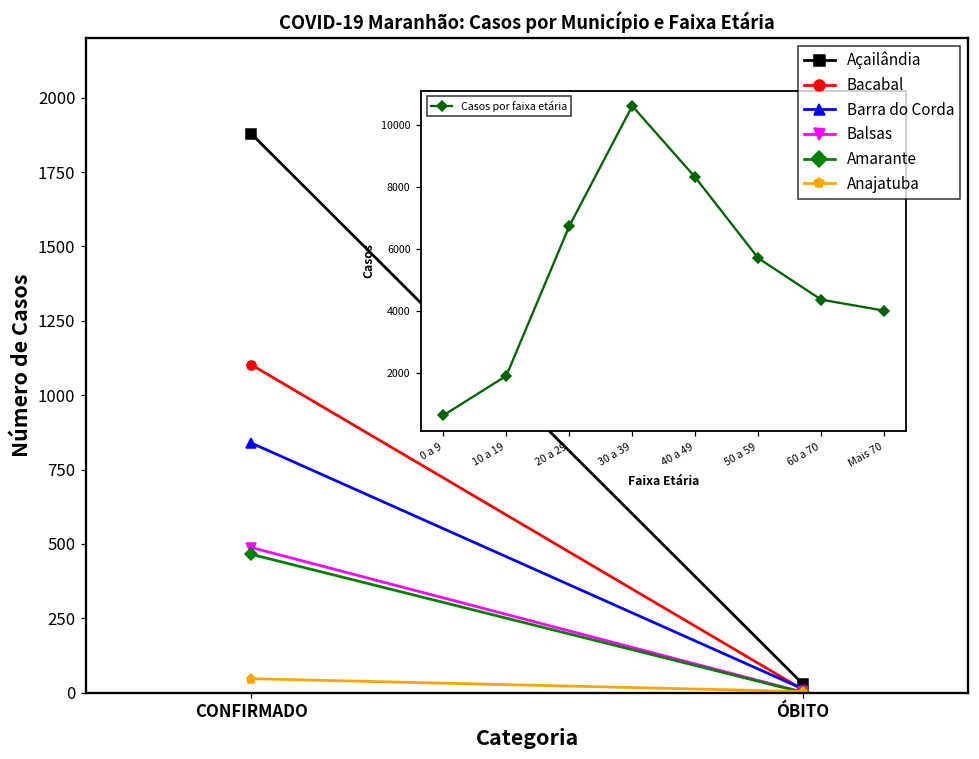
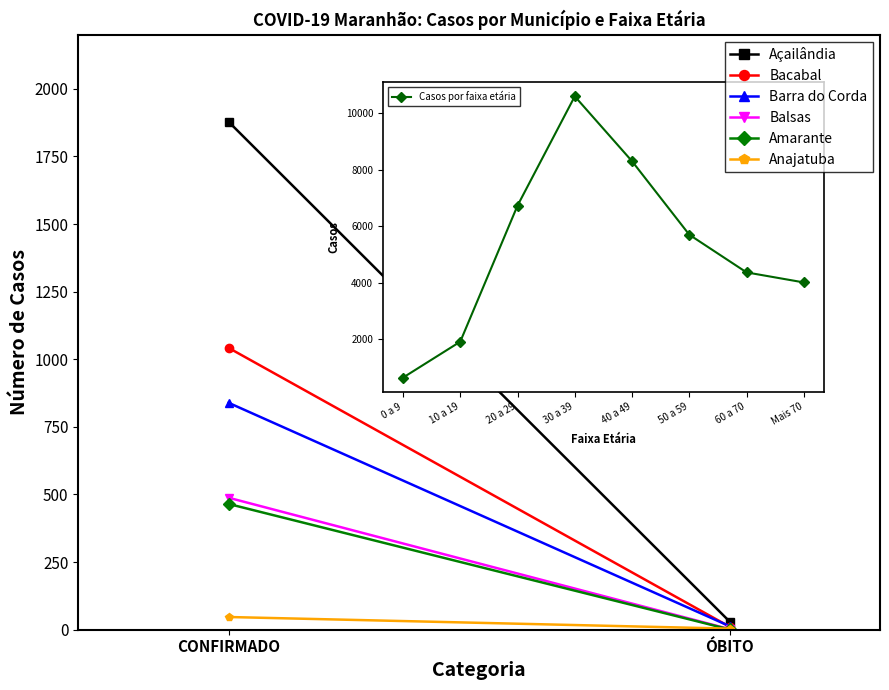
Bacabal, CONFIRMADO: 1100 -> 1040
